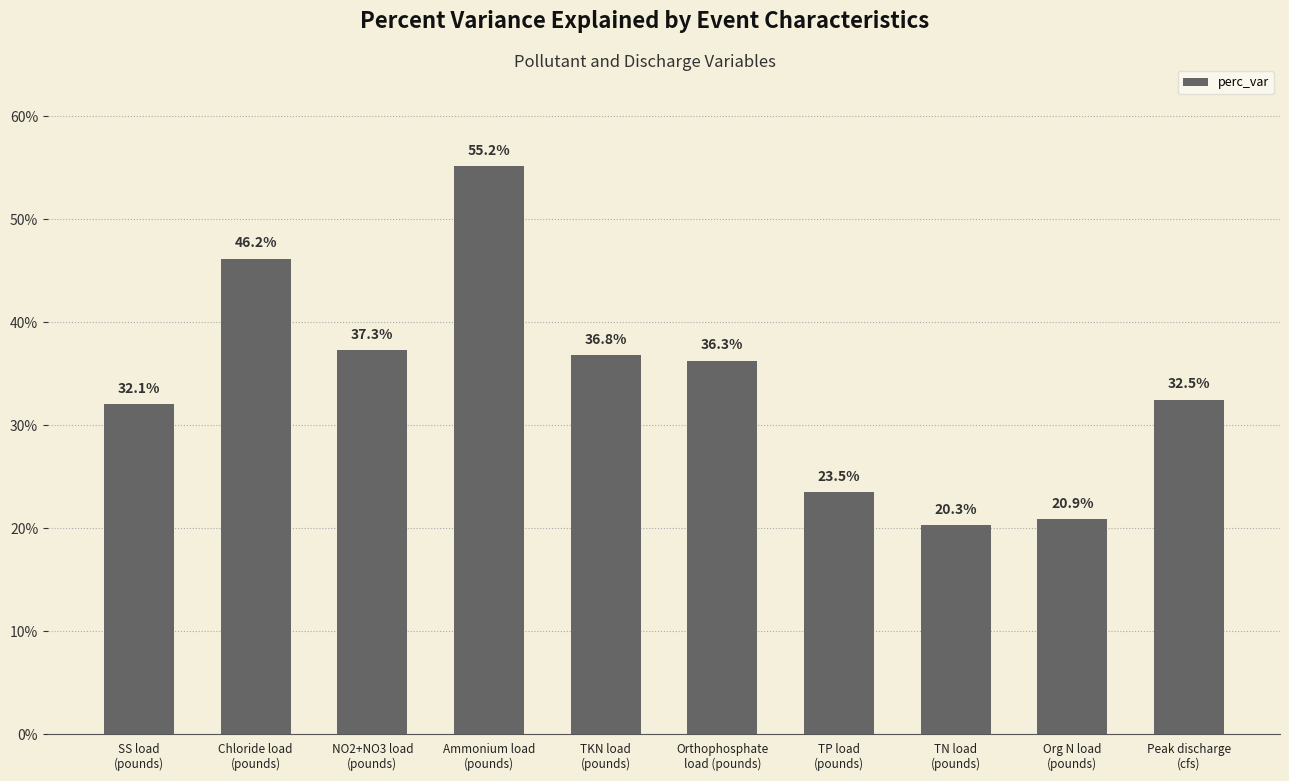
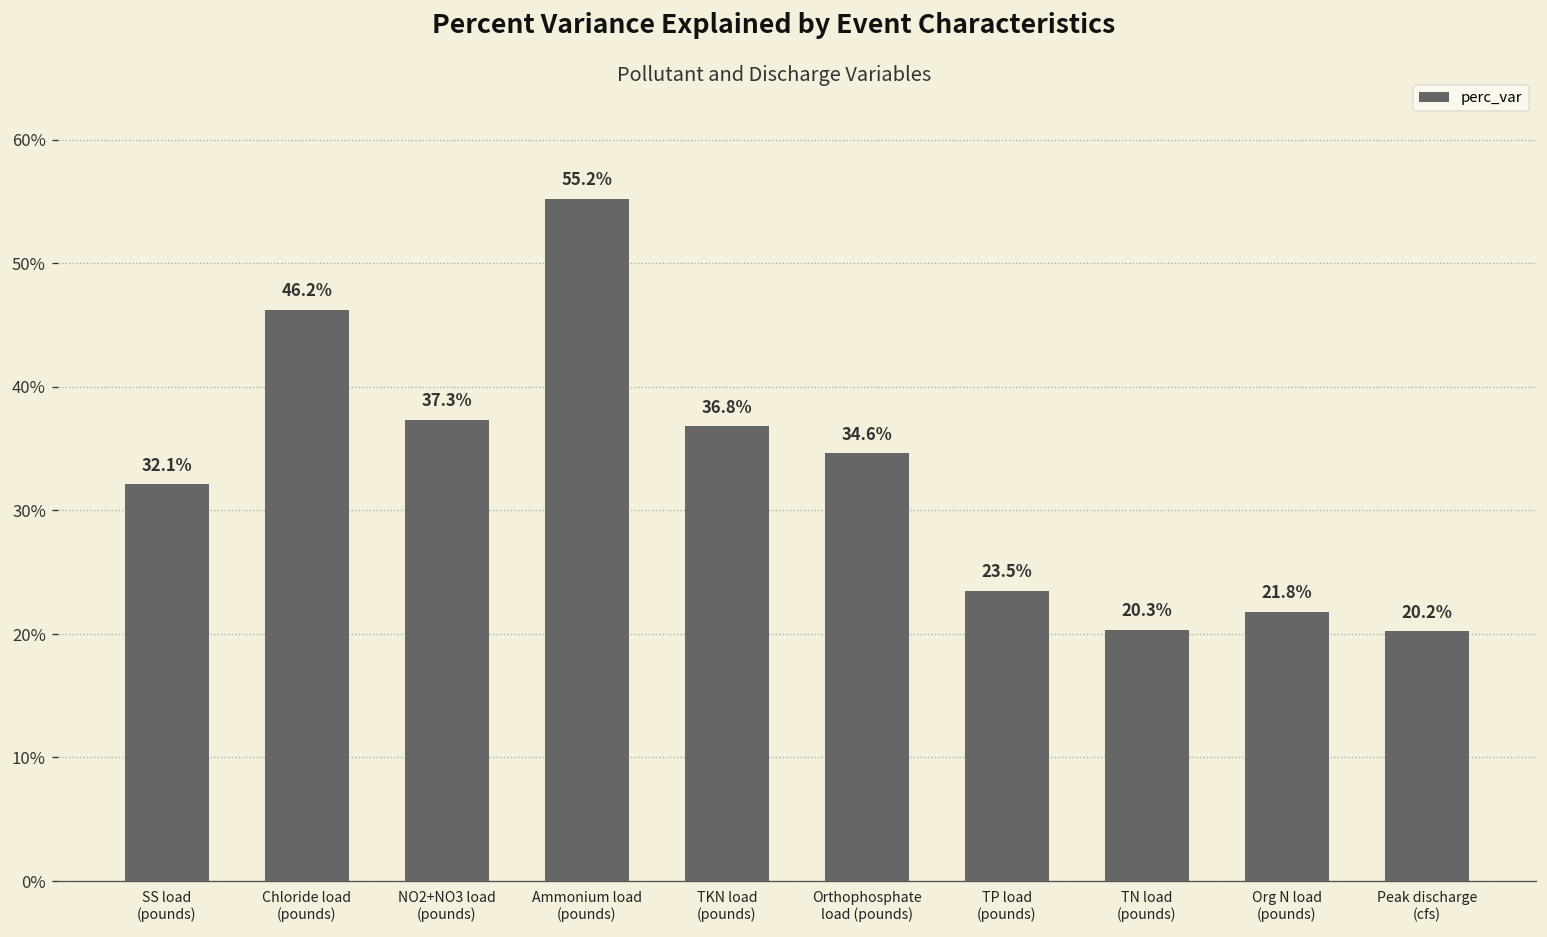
Orthophosphate load (pounds): 36.3% -> 34.6%
Org N load (pounds): 20.9% -> 21.8%
Peak discharge (cfs): 32.5% -> 20.2%
